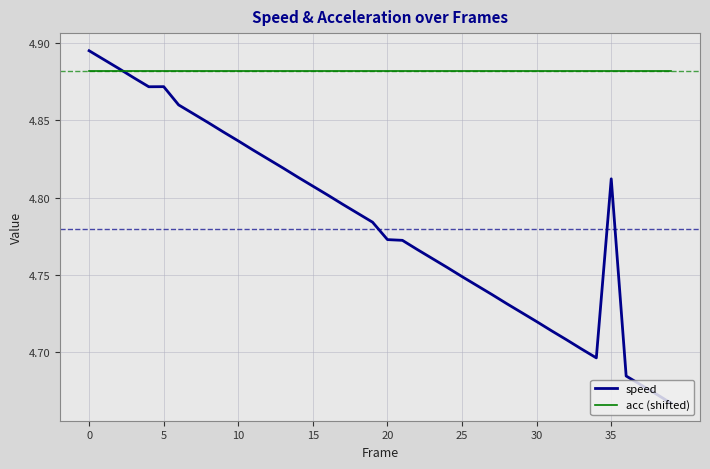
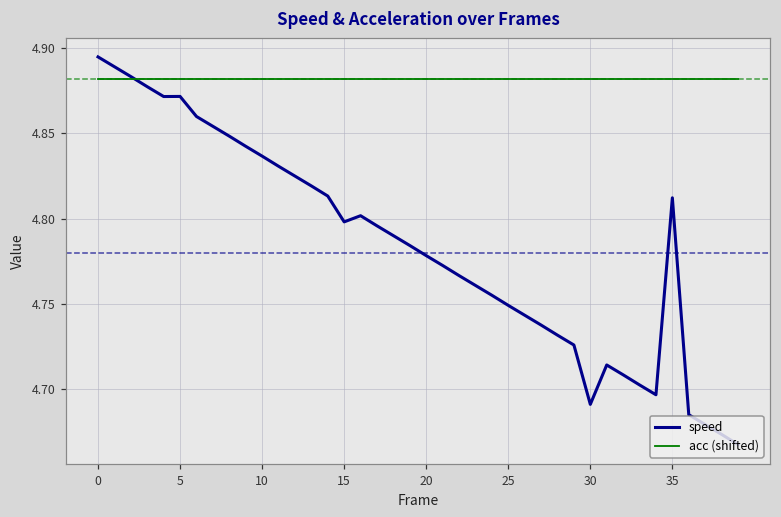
speed, 15: 4.807 -> 4.798
speed, 20: 4.773 -> 4.778
speed, 30: 4.720 -> 4.691
